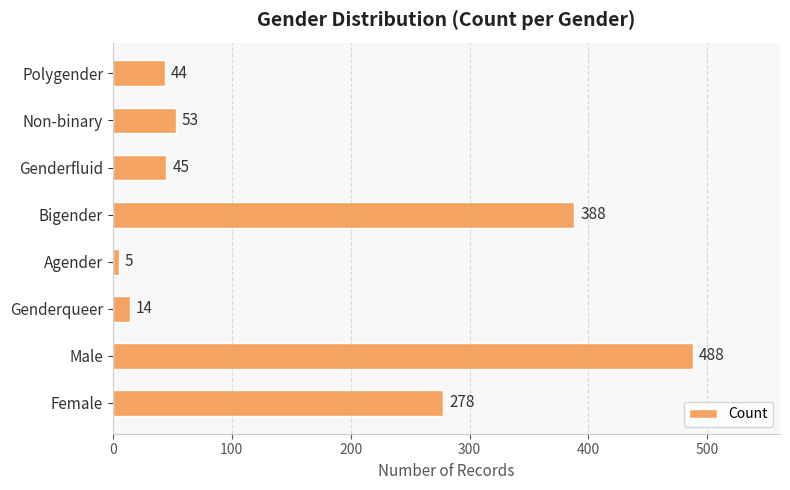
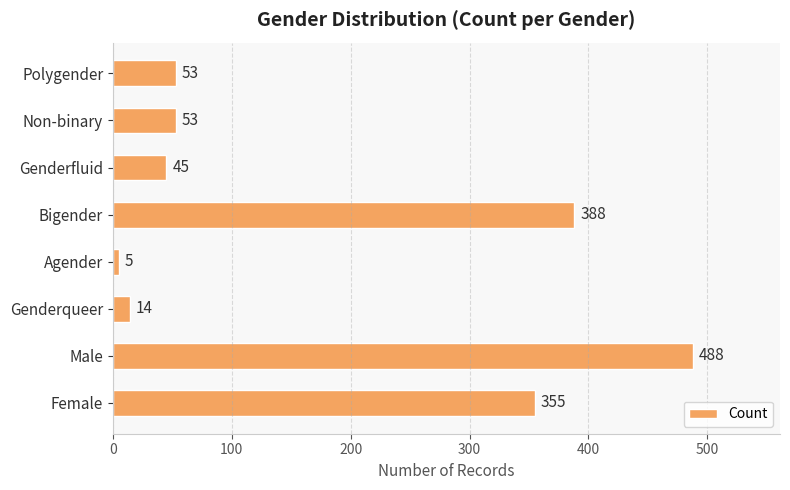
Polygender: 44 -> 53
Female: 278 -> 355
